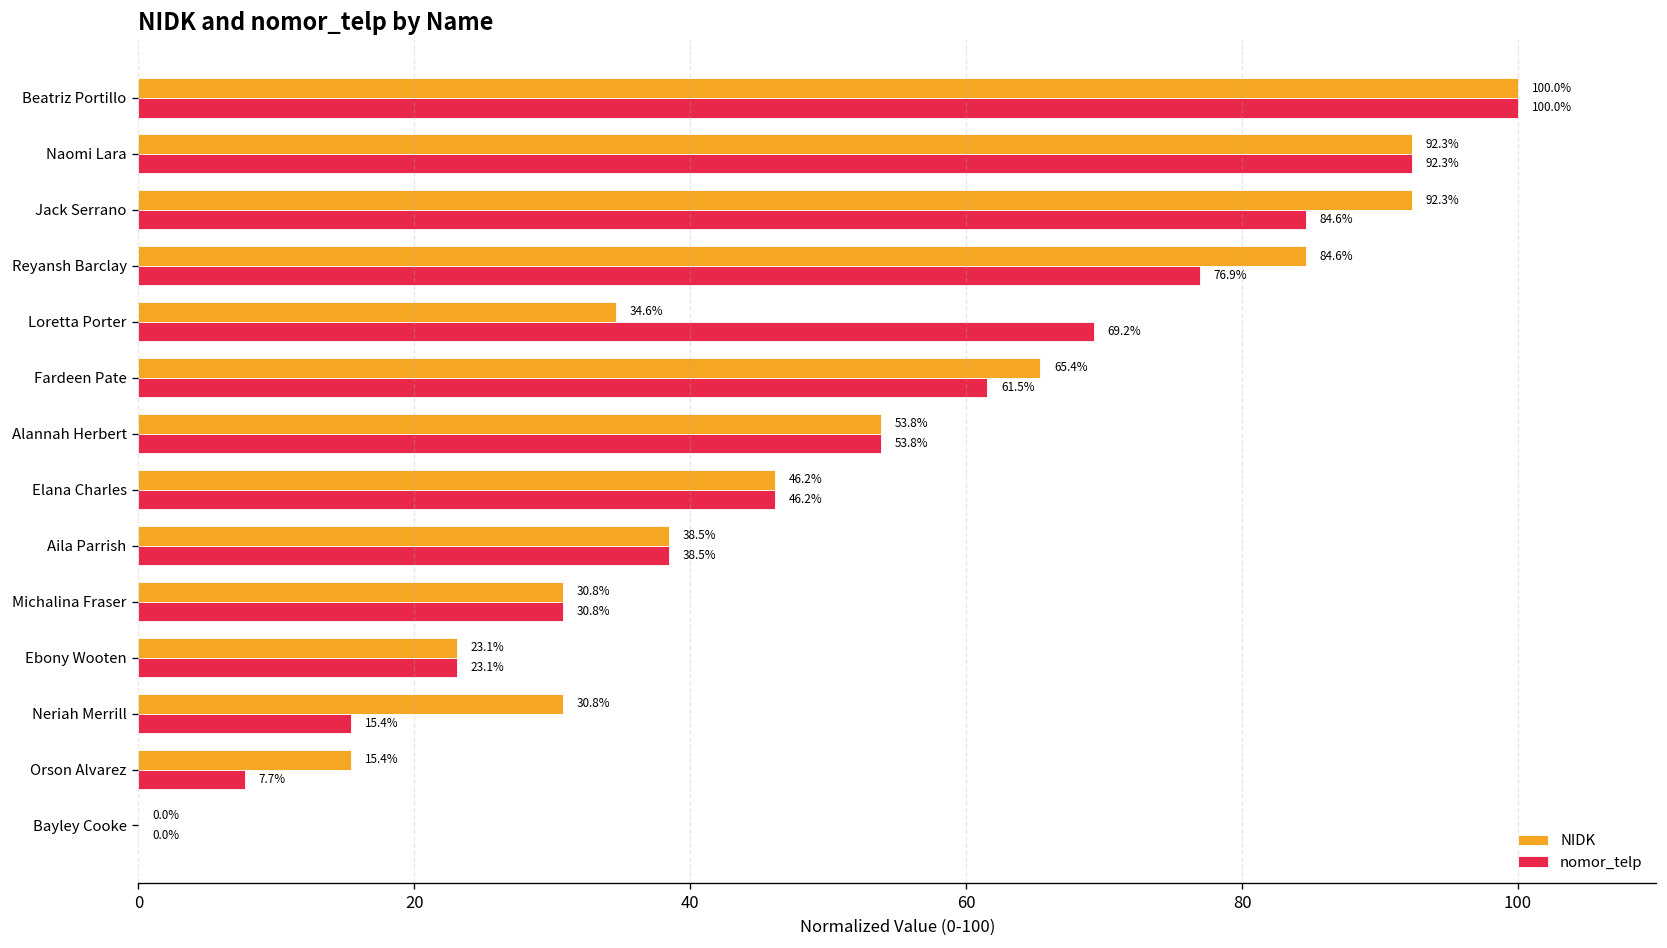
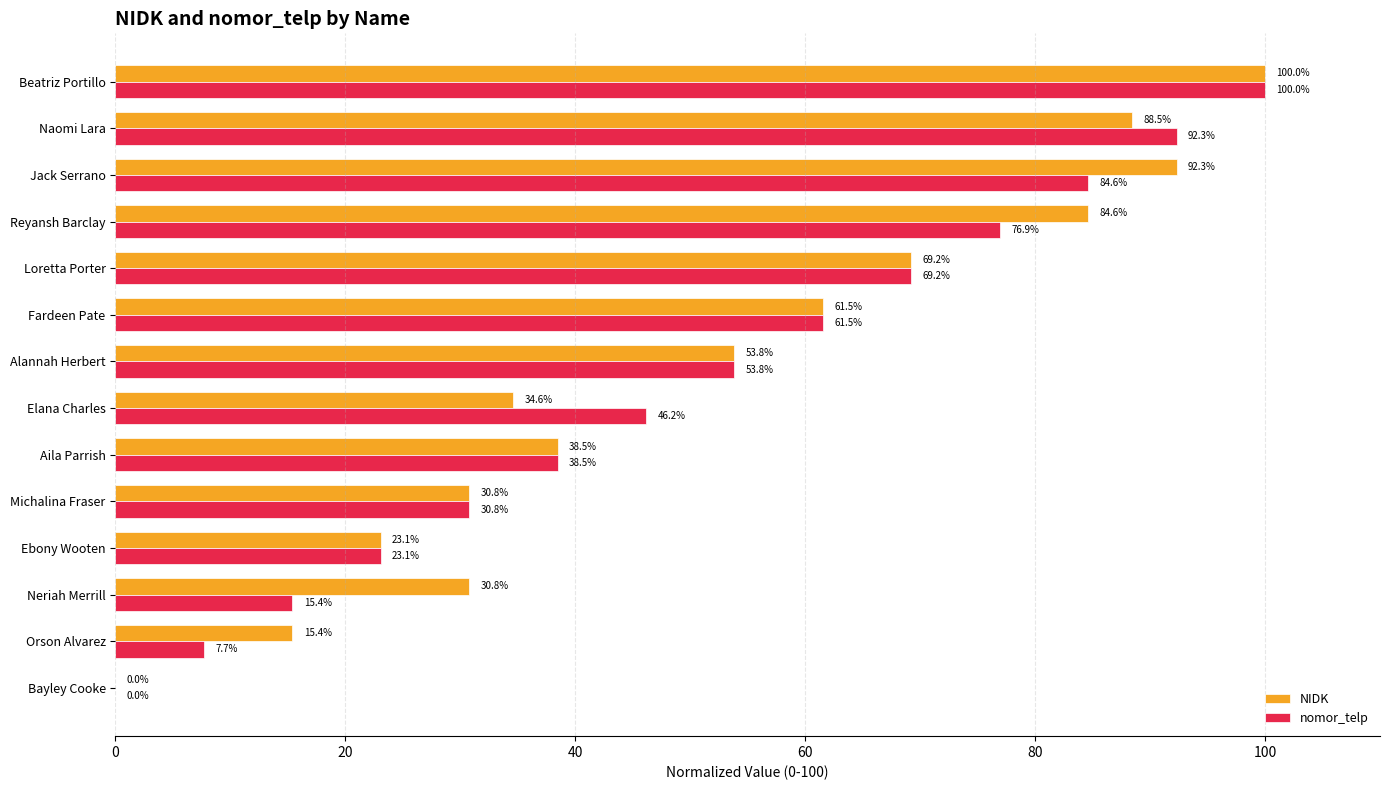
NIDK, Naomi Lara: 92.3% -> 88.5%
NIDK, Loretta Porter: 34.6% -> 69.2%
NIDK, Fardeen Pate: 65.4% -> 61.5%
NIDK, Elana Charles: 46.2% -> 34.6%
